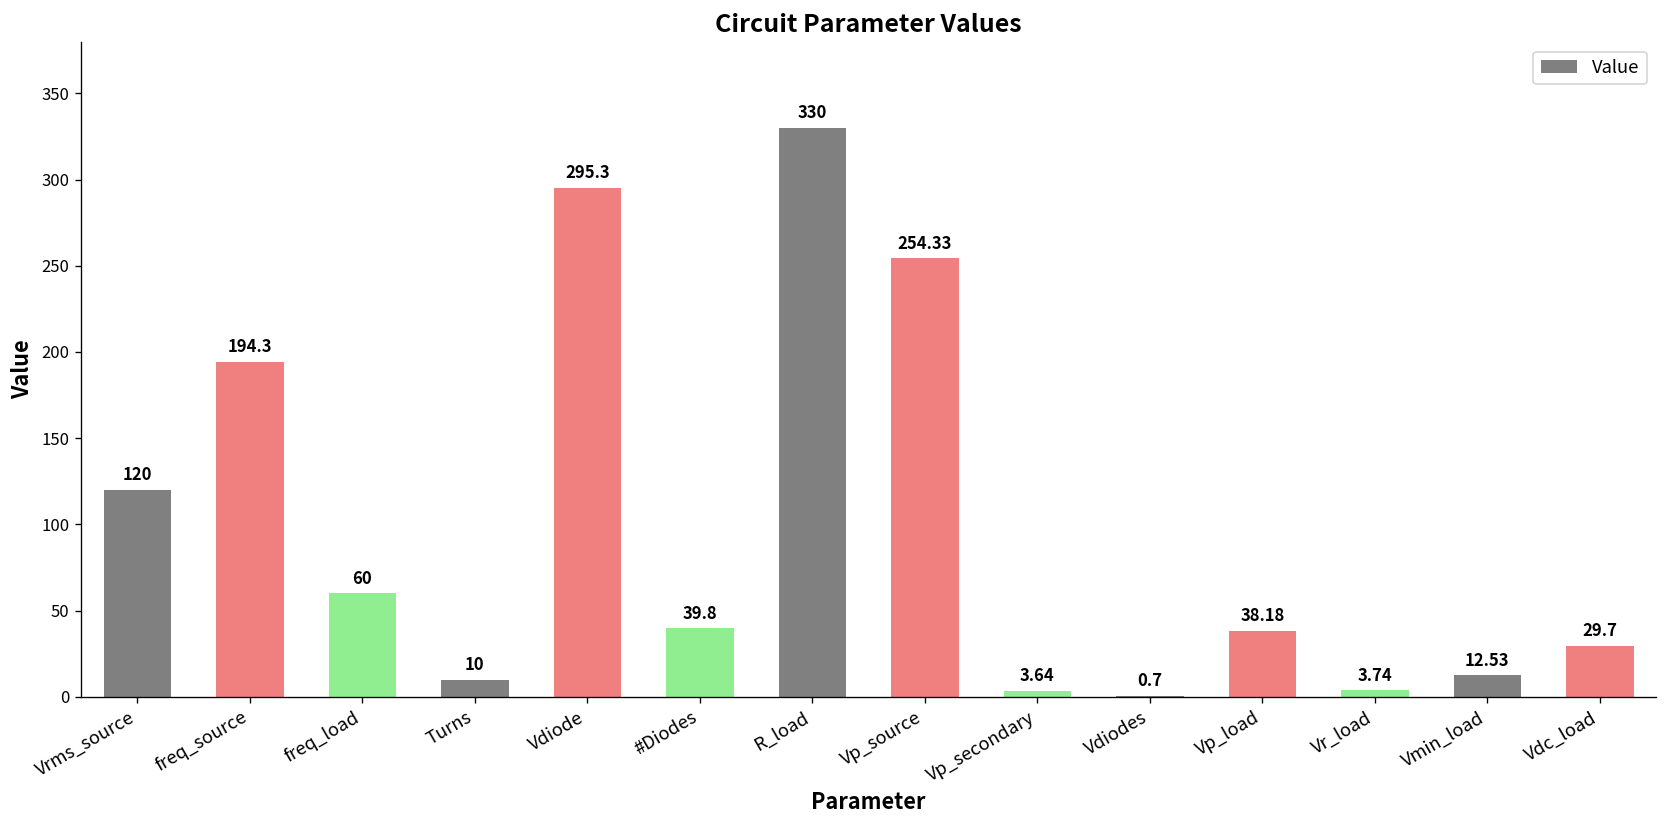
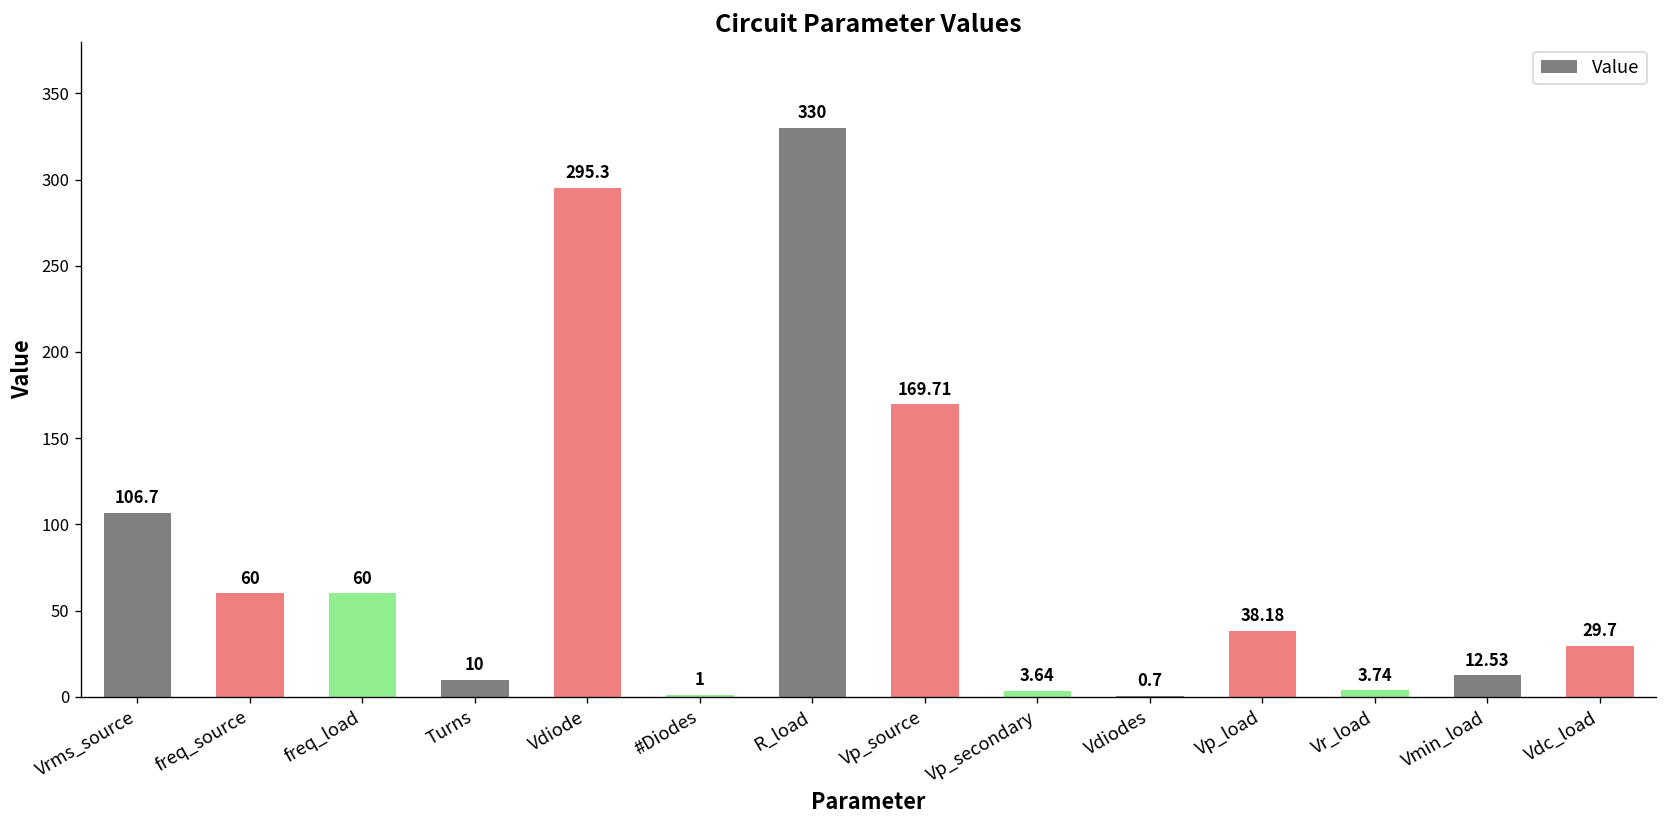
Vrms_source: 120 -> 106.7
freq_source: 194.3 -> 60
#Diodes: 39.8 -> 1
Vp_source: 254.33 -> 169.71
